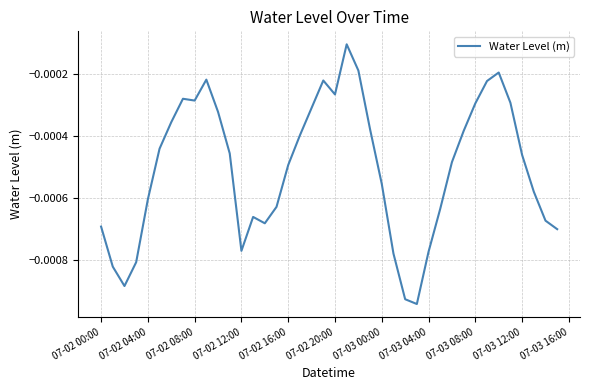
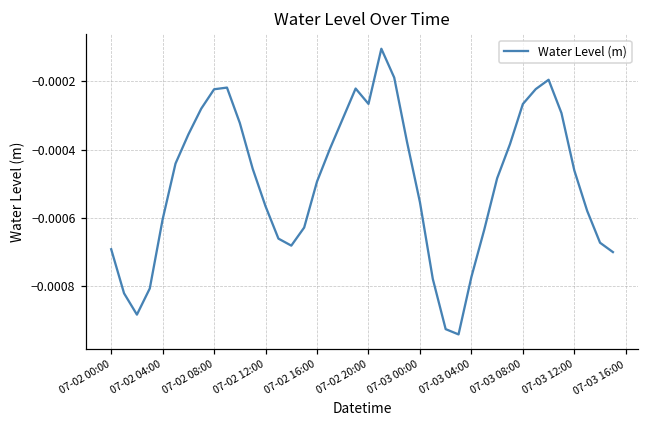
07-02 08:00: -0.00029 -> -0.00022
07-02 12:00: -0.00077 -> -0.00057
07-03 08:00: -0.00029 -> -0.00027
